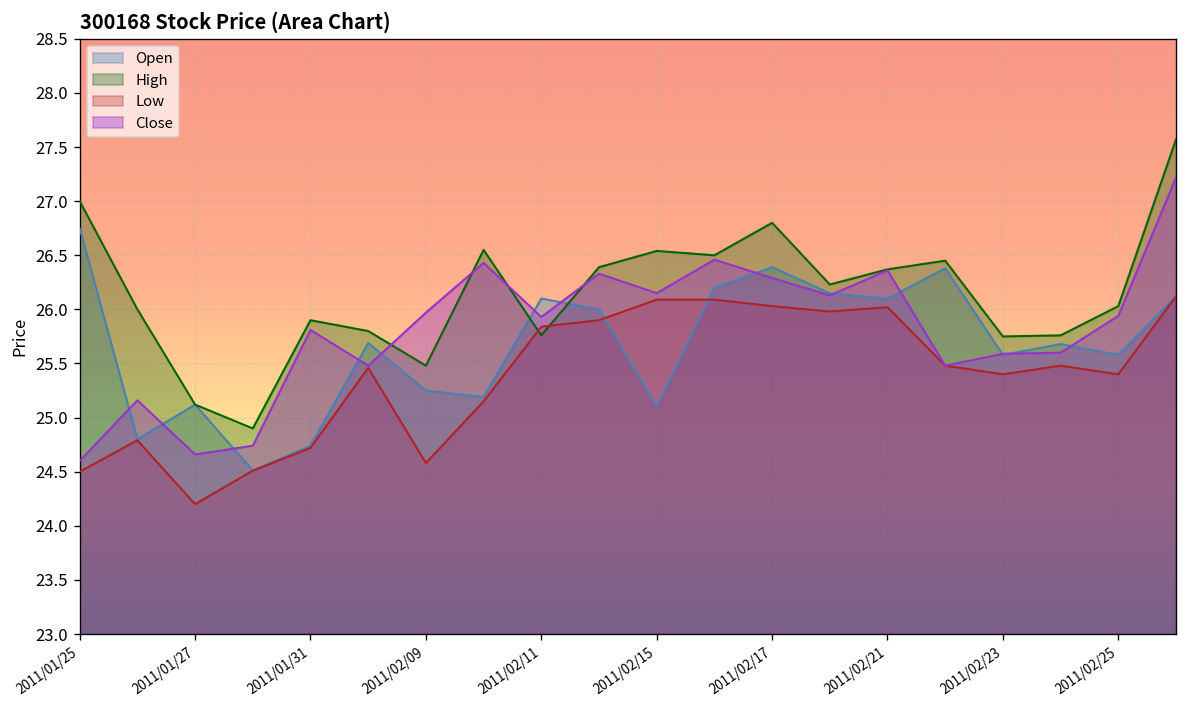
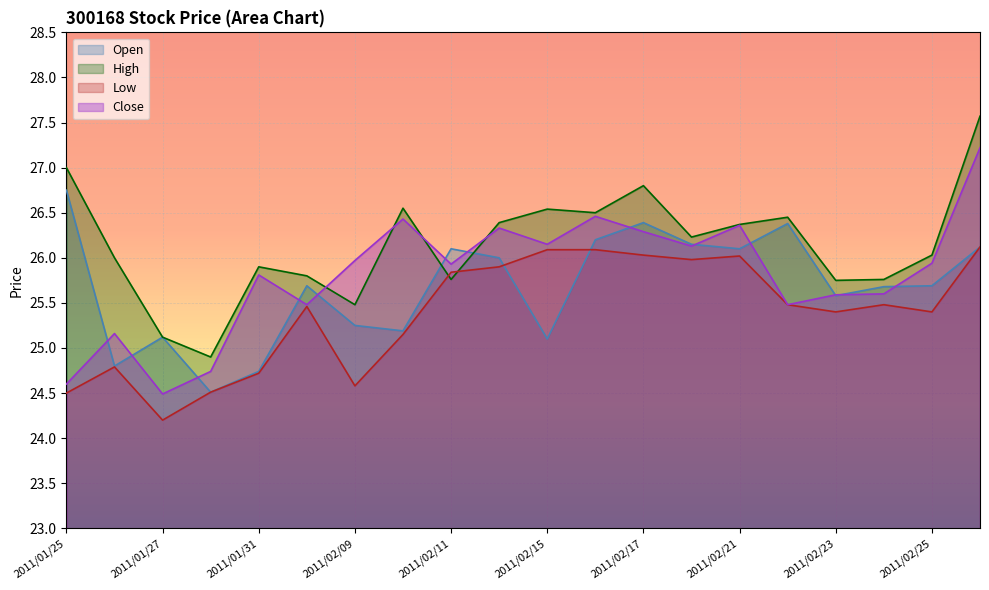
Close, 2011/01/27: 24.7 -> 24.5
Open, 2011/02/25: 25.6 -> 25.7
